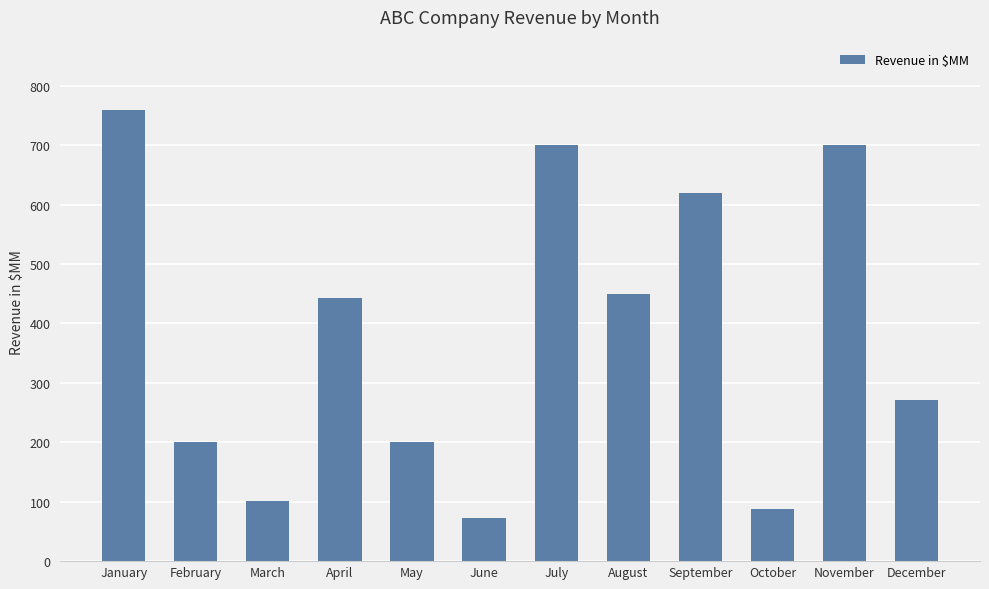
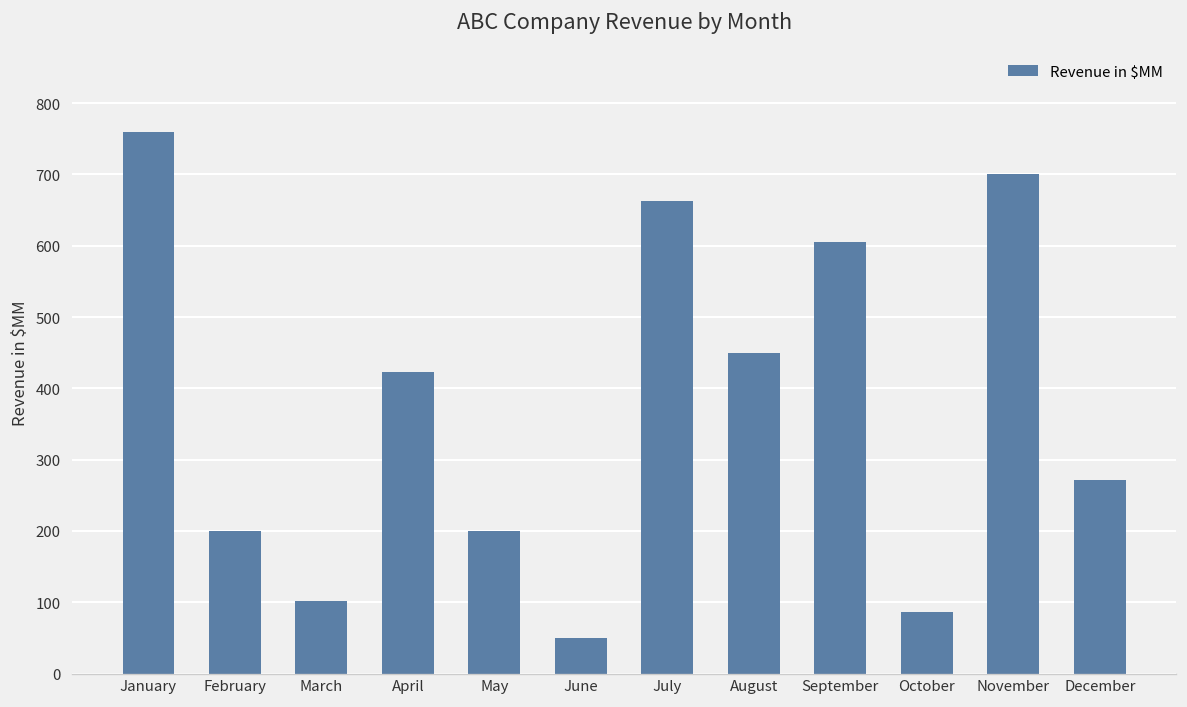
April: 440 -> 420
June: 70 -> 50
July: 700 -> 660
September: 620 -> 610
